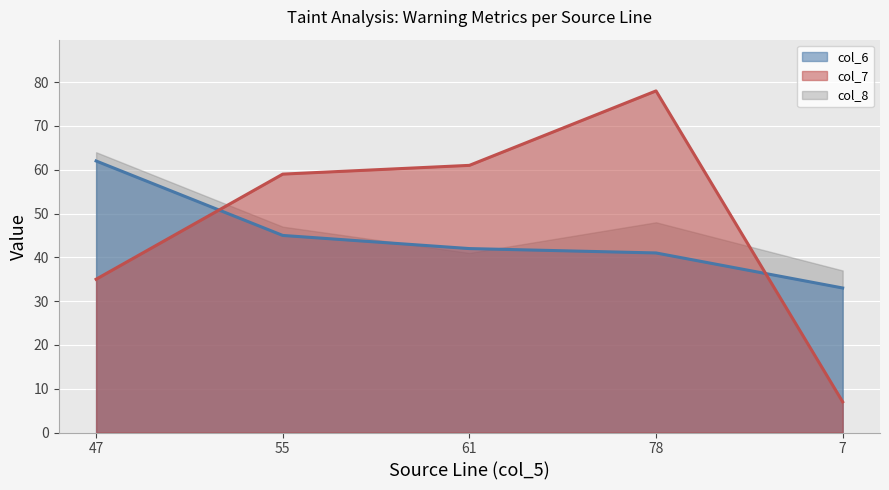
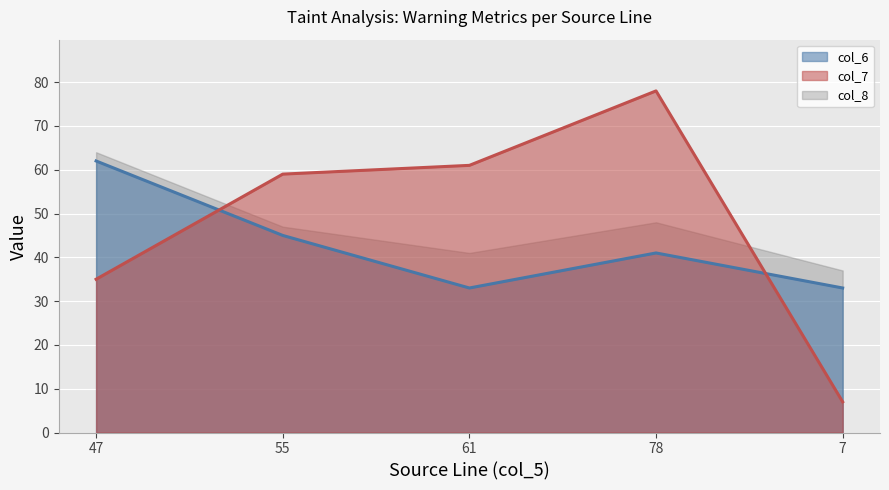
col_6, 61: 42 -> 33
